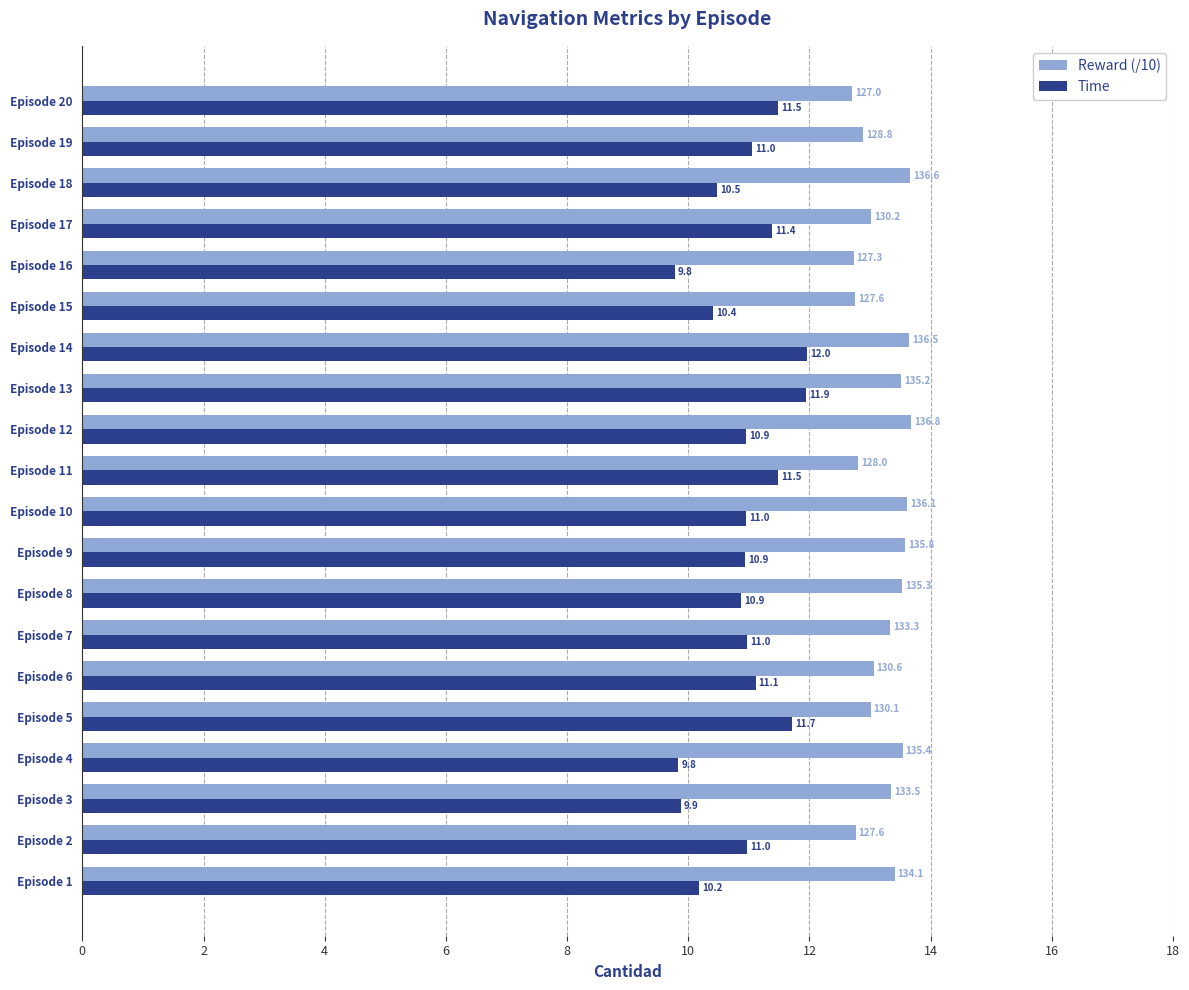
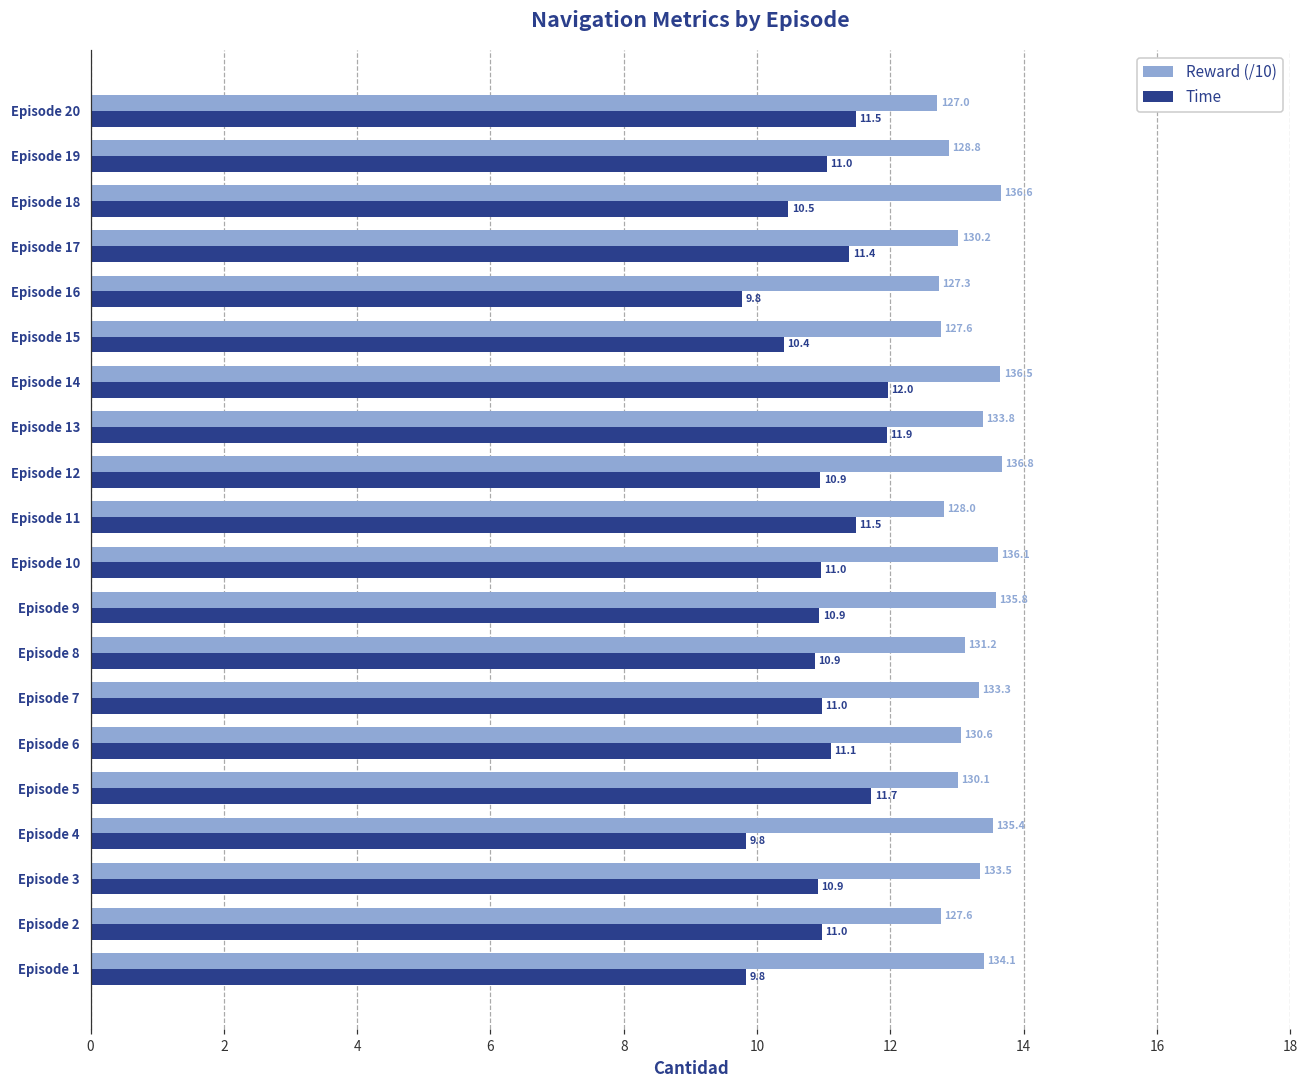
Reward (/10), Episode 13: 135.2 -> 133.8
Reward (/10), Episode 8: 135.3 -> 131.2
Time, Episode 3: 9.9 -> 10.9
Time, Episode 1: 10.2 -> 9.8
